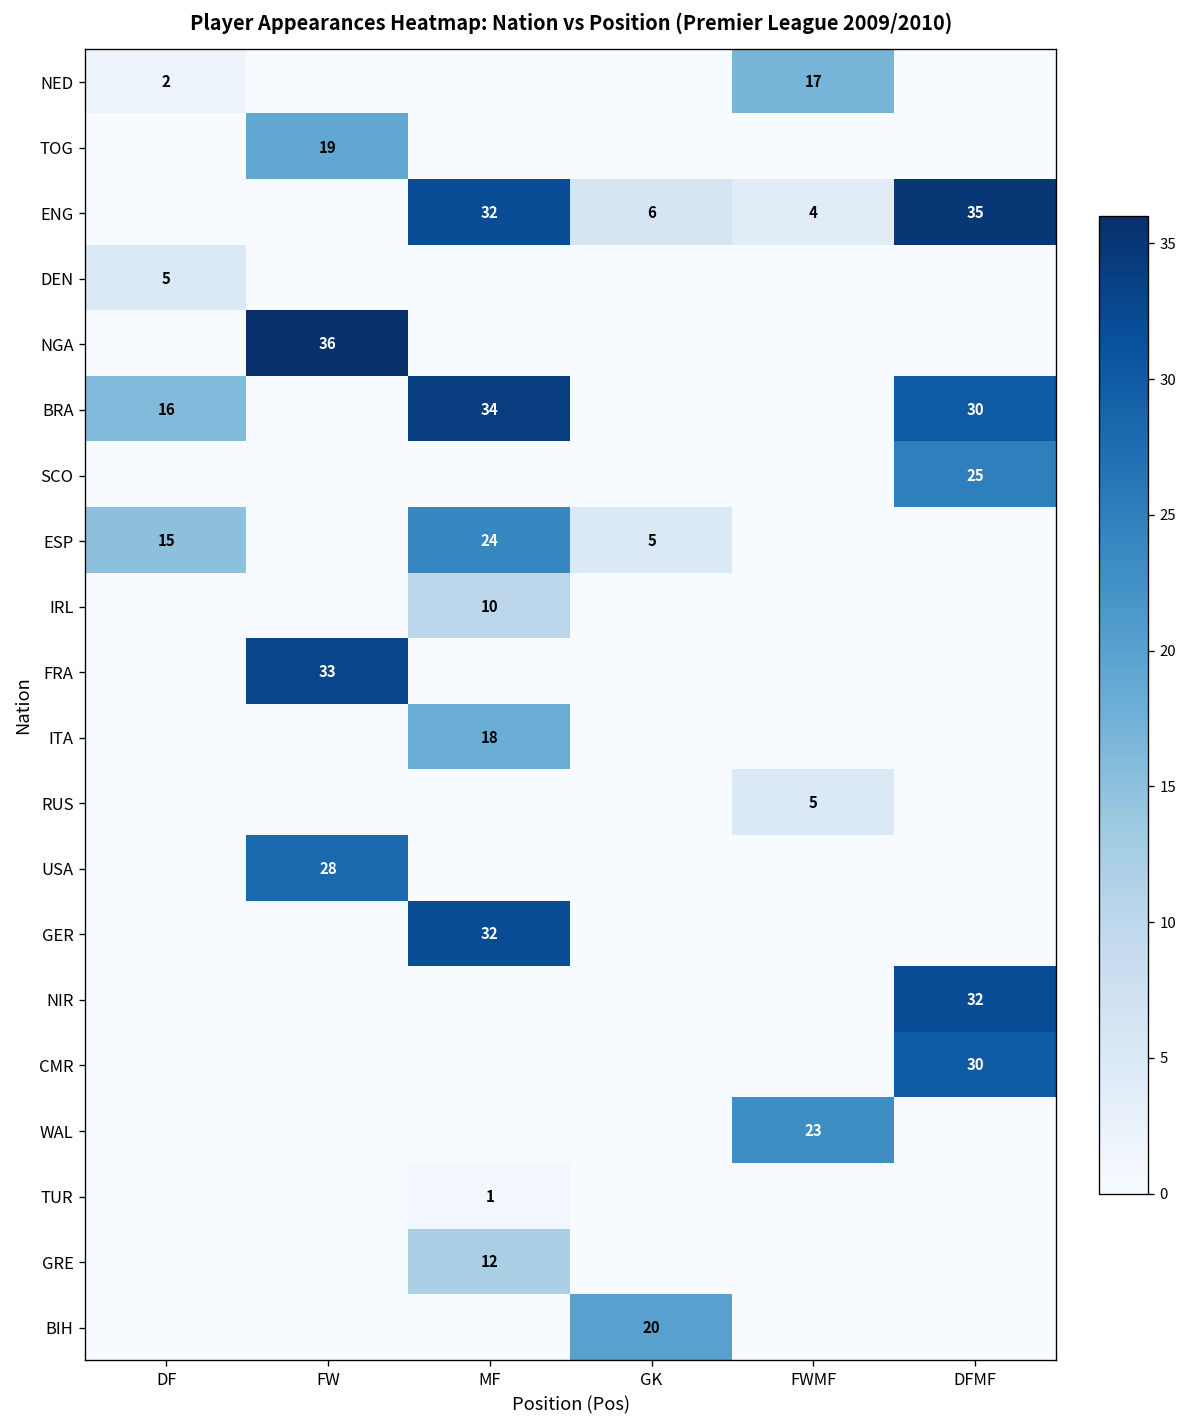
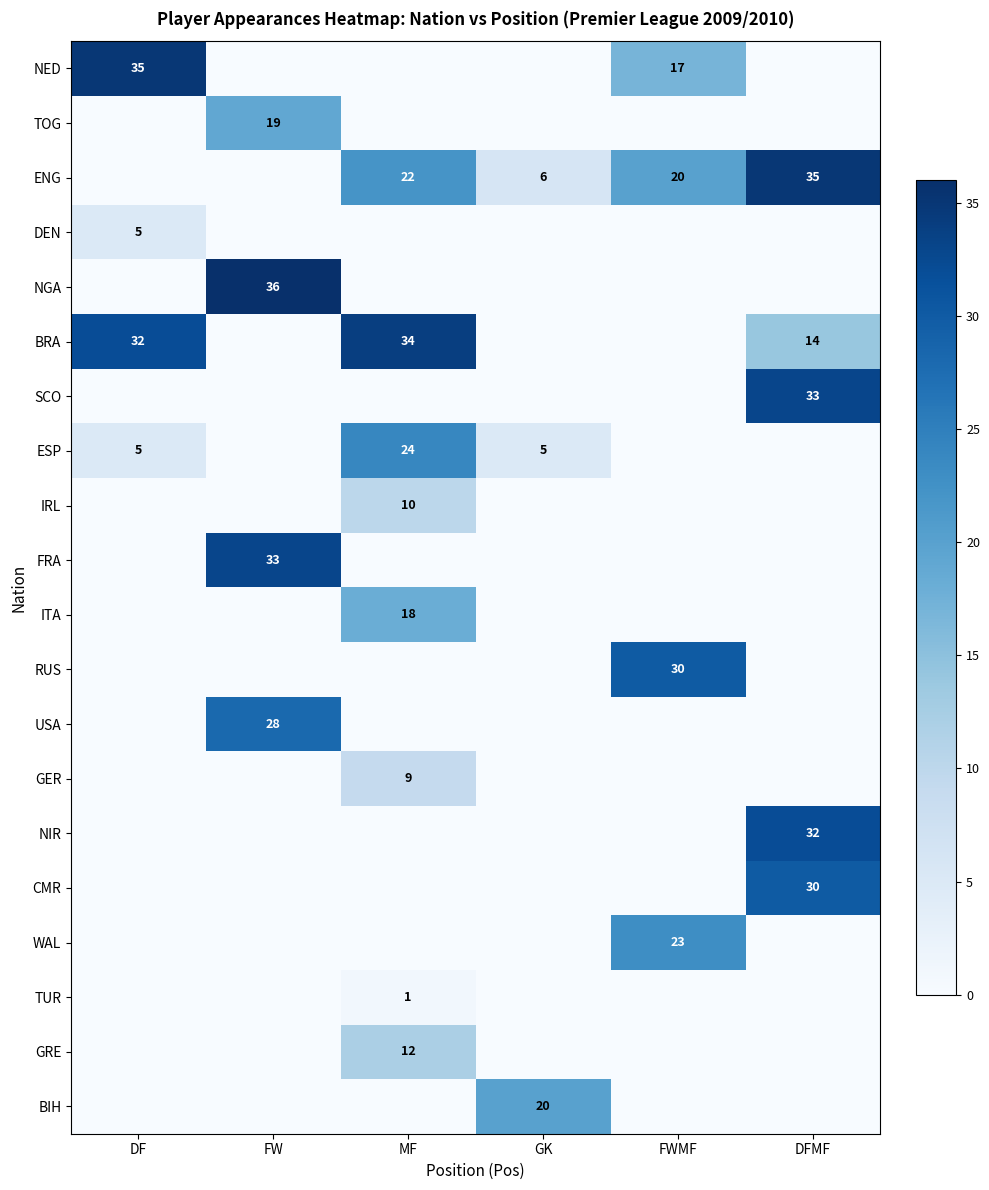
NED, DF: 2 -> 35
ENG, MF: 32 -> 22
ENG, FWMF: 4 -> 20
BRA, DF: 16 -> 32
BRA, DFMF: 30 -> 14
SCO, DFMF: 25 -> 33
ESP, DF: 15 -> 5
RUS, FWMF: 5 -> 30
GER, MF: 32 -> 9
